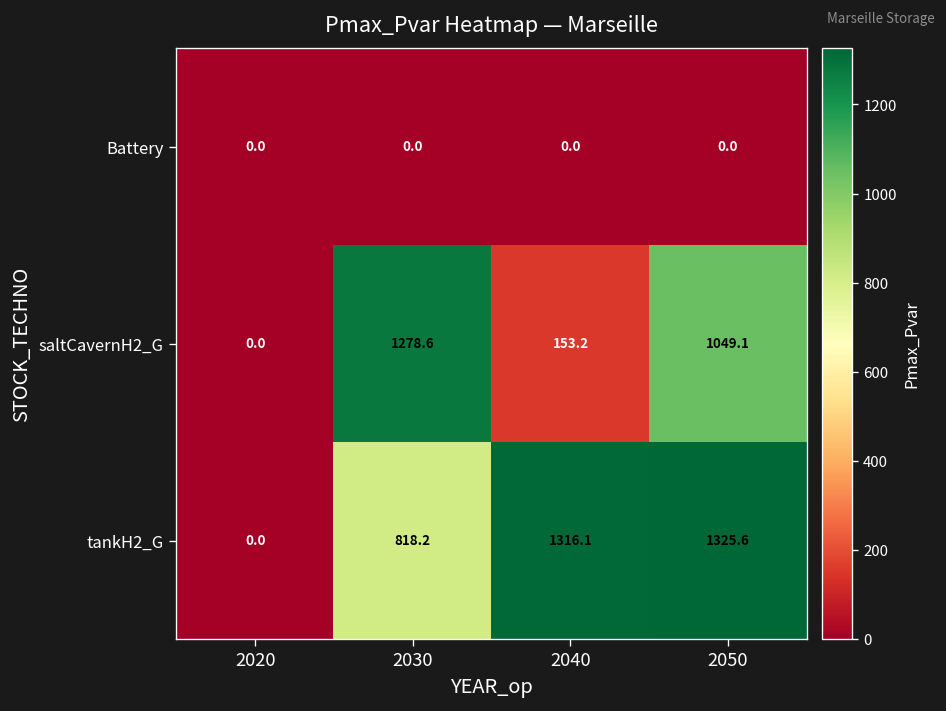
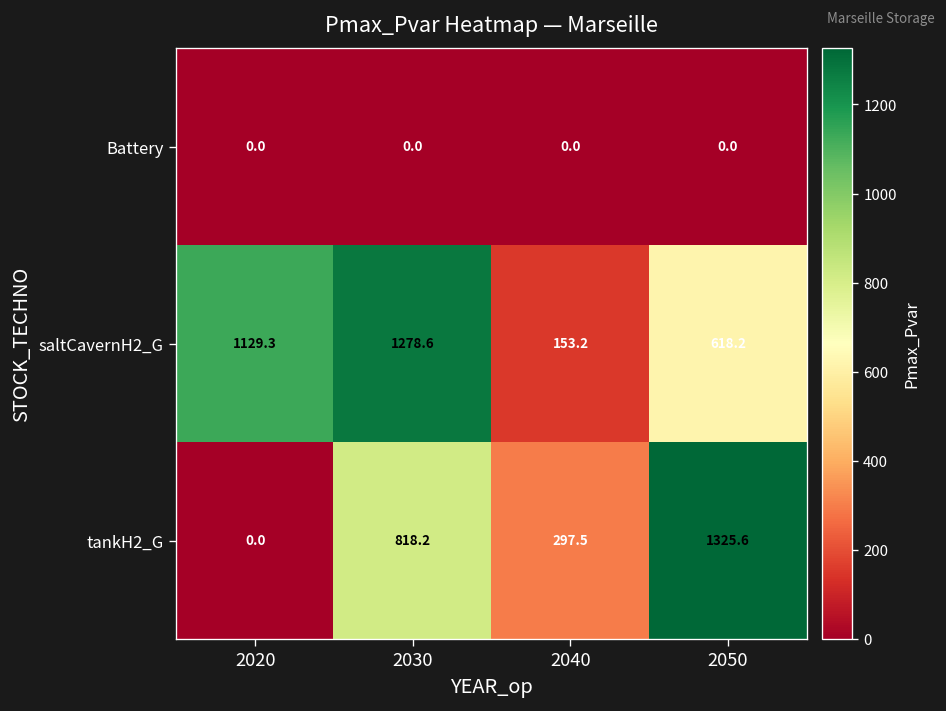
saltCavernH2_G, 2020: 0.0 -> 1129.3
saltCavernH2_G, 2050: 1049.1 -> 618.2
tankH2_G, 2040: 1316.1 -> 297.5
